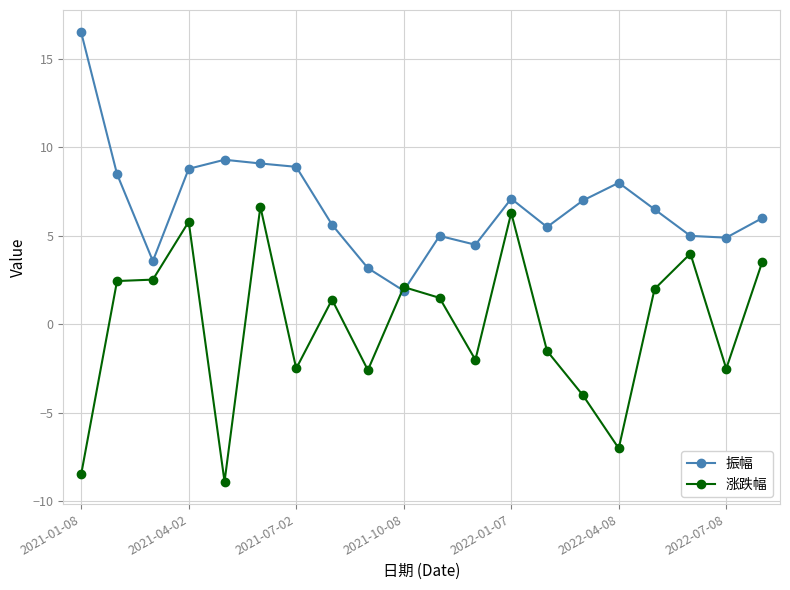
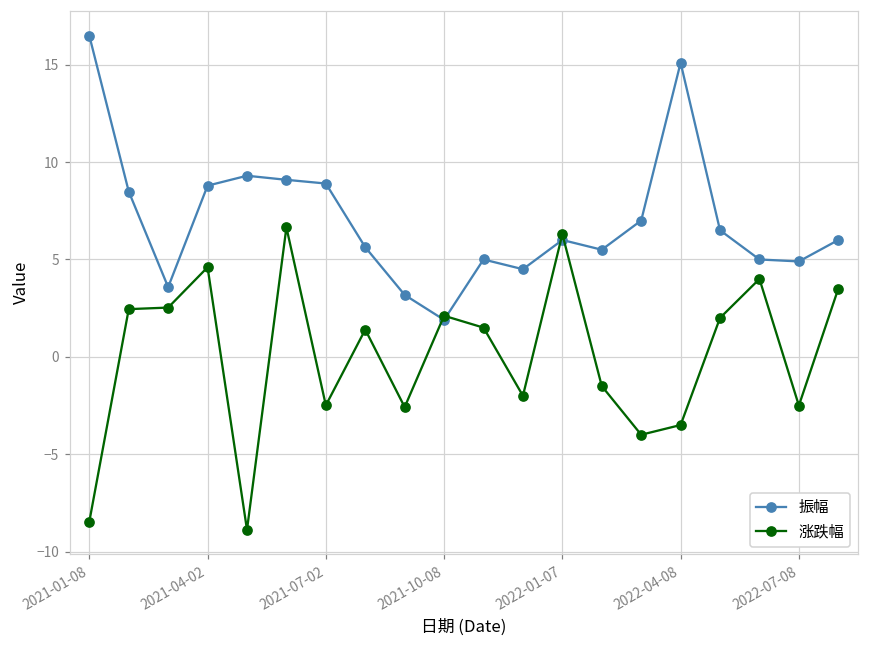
涨跌幅, 2021-04-02: 5.8 -> 4.6
振幅, 2022-01-07: 7.1 -> 6.0
振幅, 2022-04-08: 8.0 -> 15.1
涨跌幅, 2022-04-08: -7.0 -> -3.5
